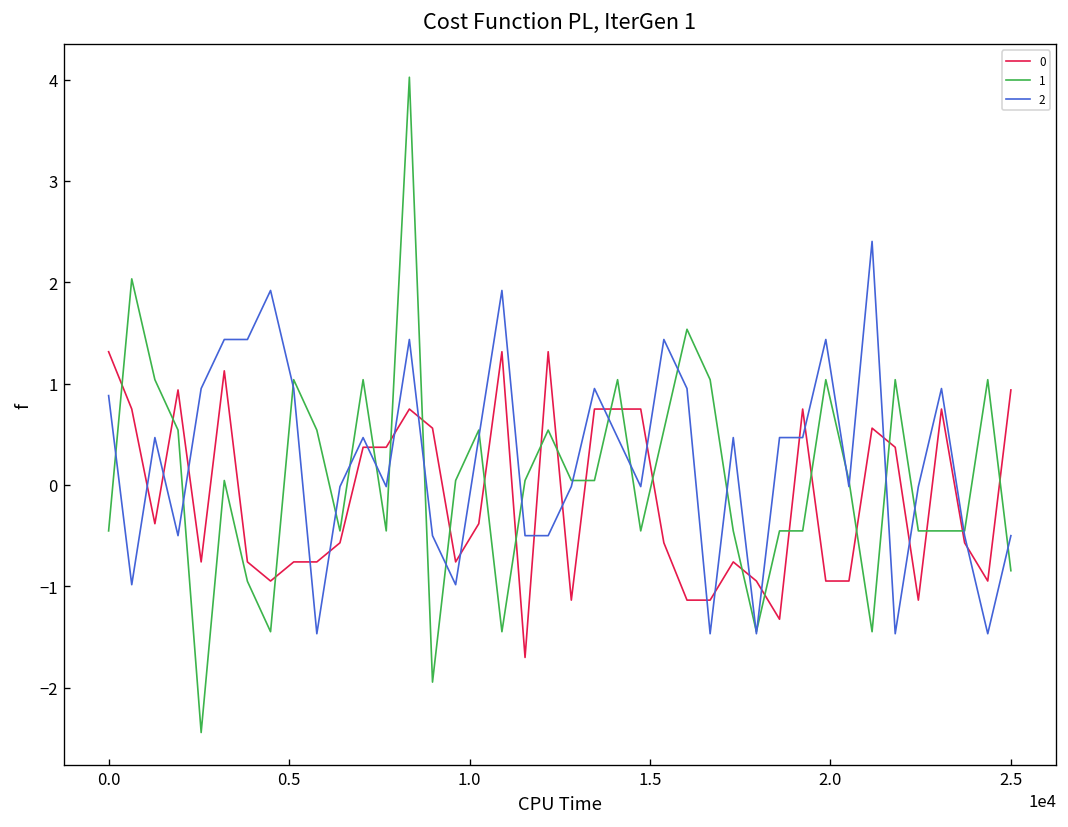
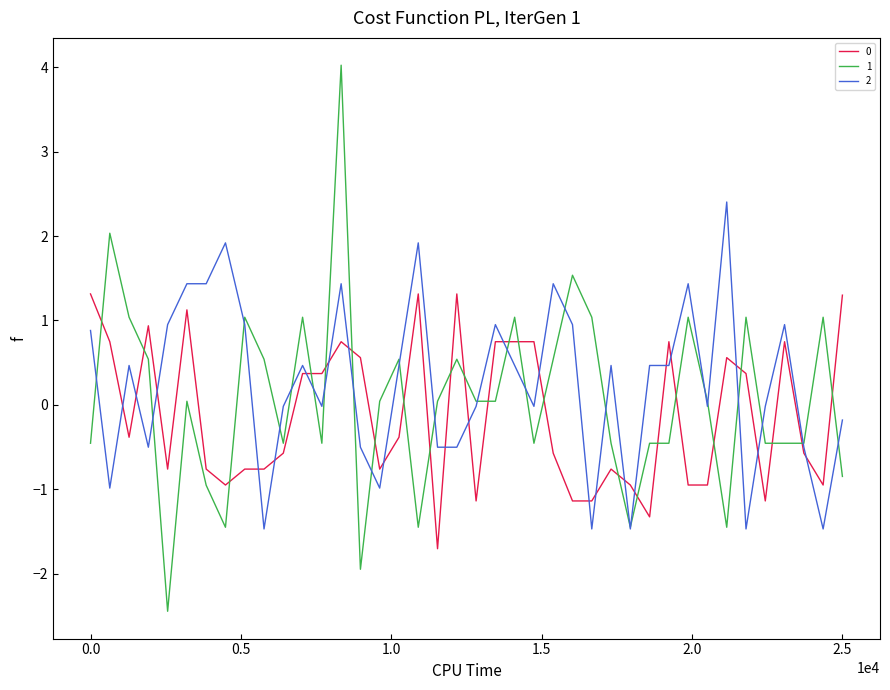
0, 2.5: 0.9 -> 1.3
2, 2.5: -0.5 -> -0.2
